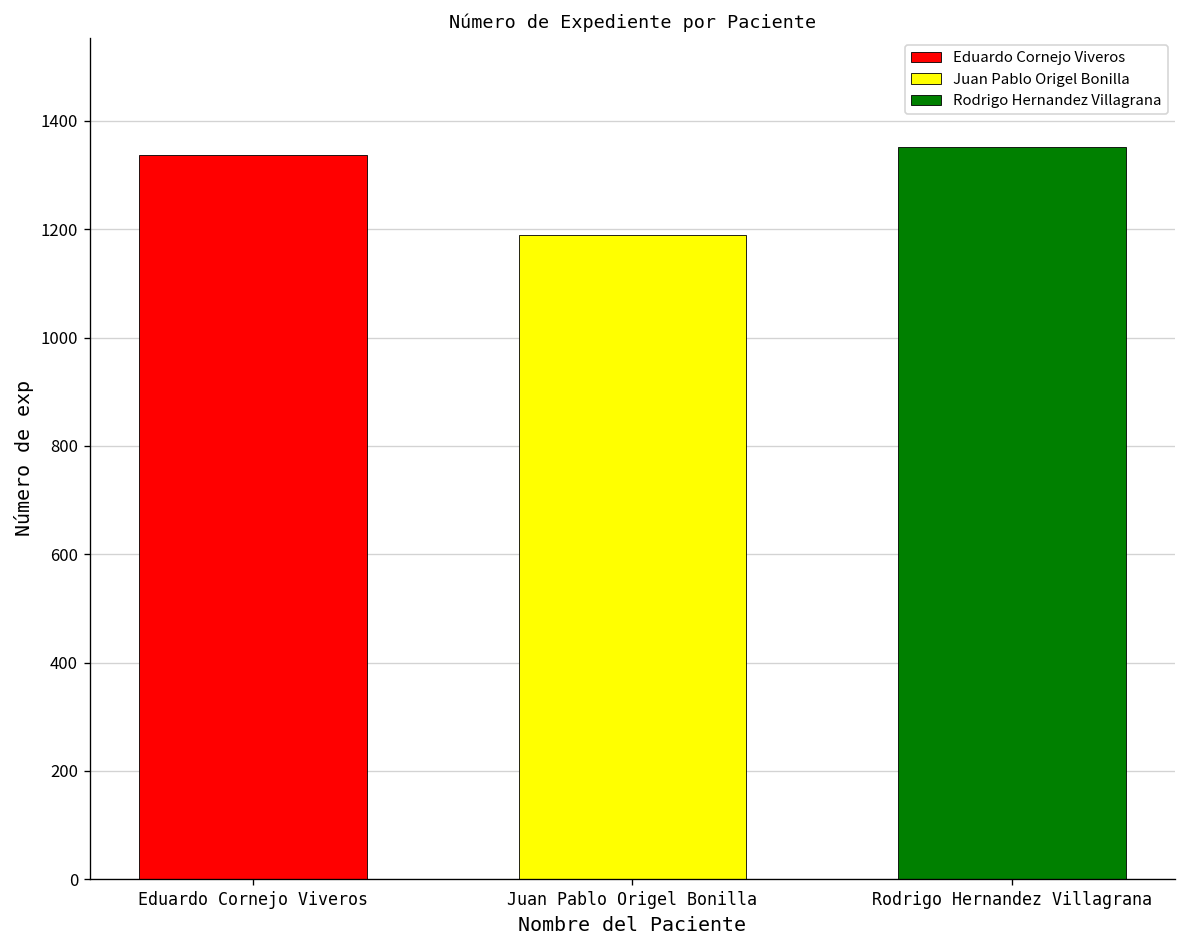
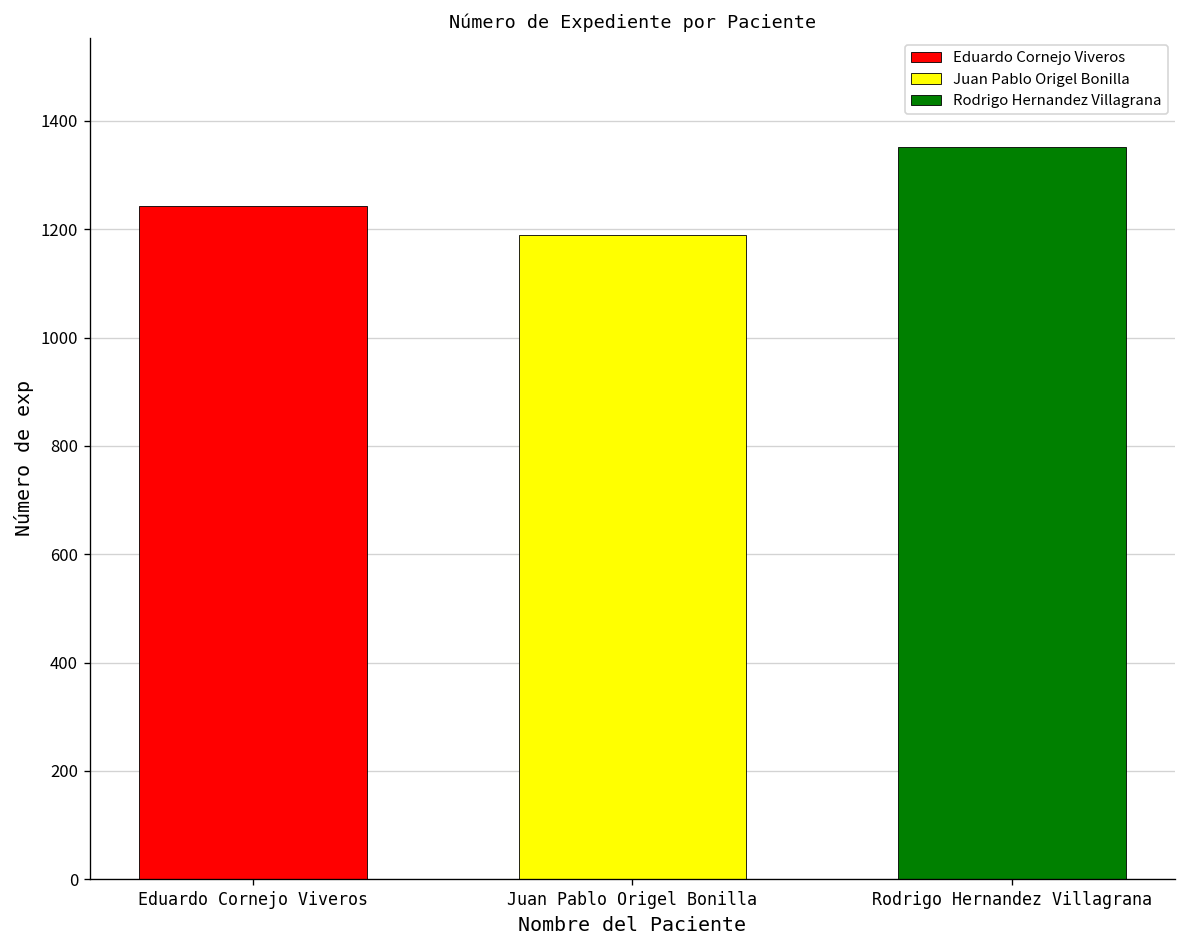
Eduardo Cornejo Viveros: 1340 -> 1240
